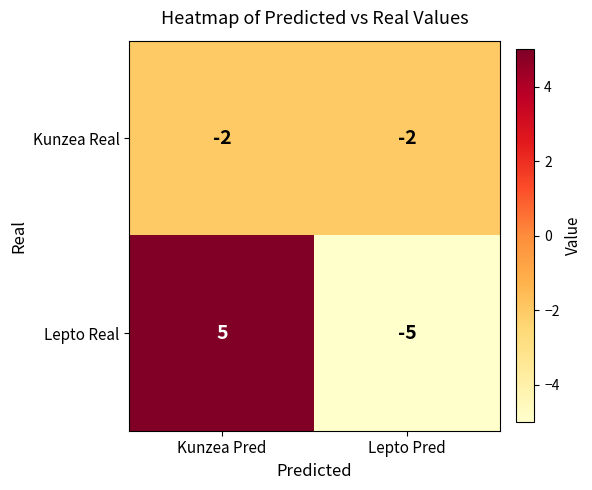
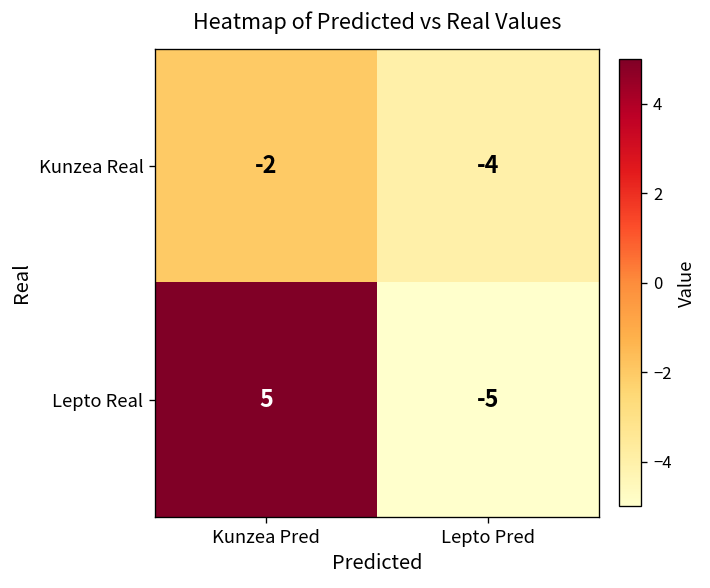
Kunzea Real, Lepto Pred: -2 -> -4
